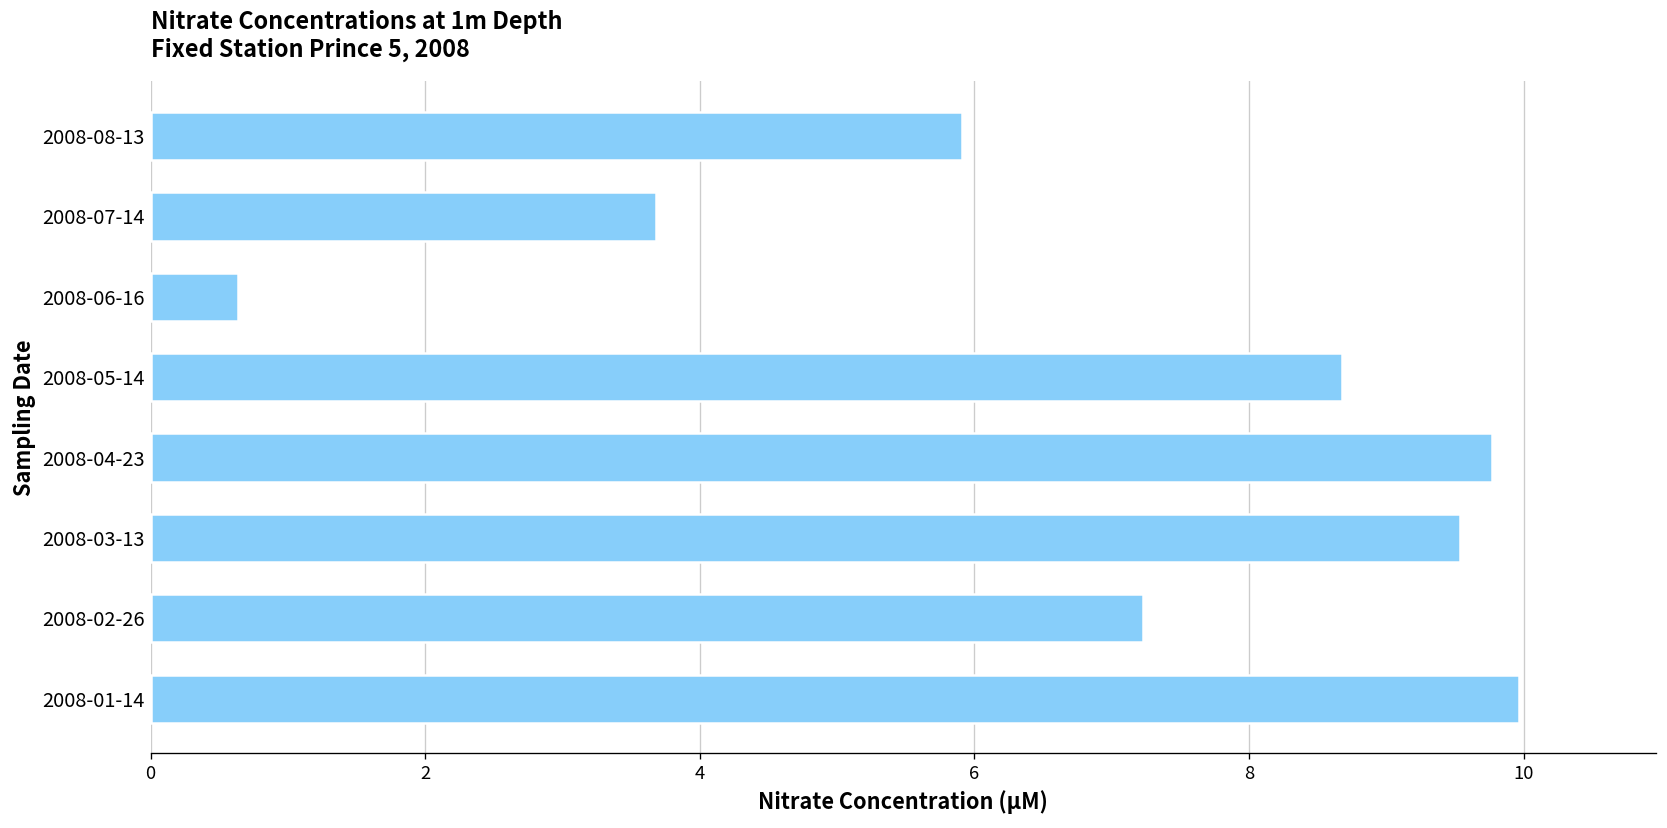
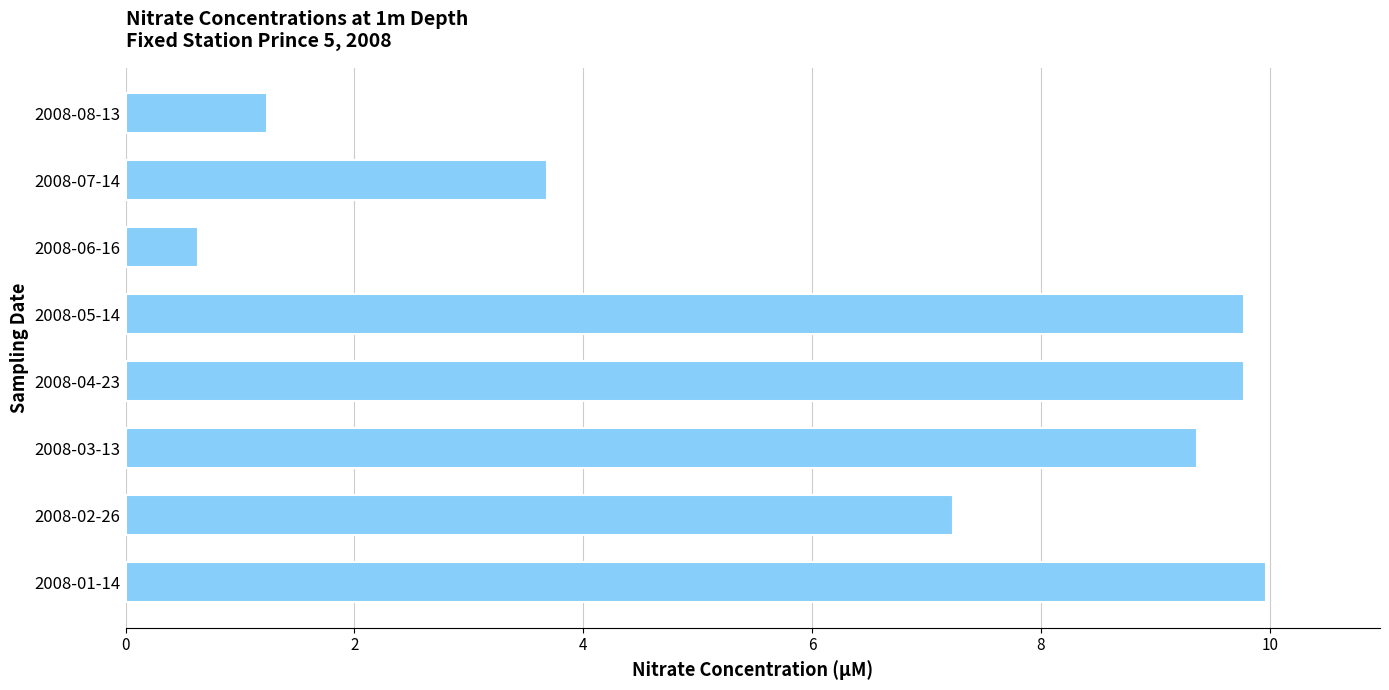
2008-08-13: 5.91 -> 1.24
2008-05-14: 8.68 -> 9.78
2008-03-13: 9.53 -> 9.37
